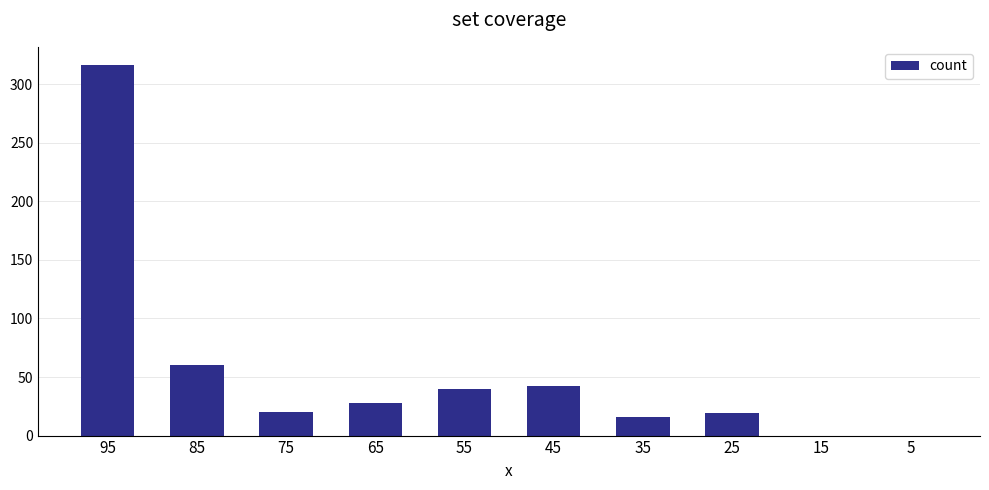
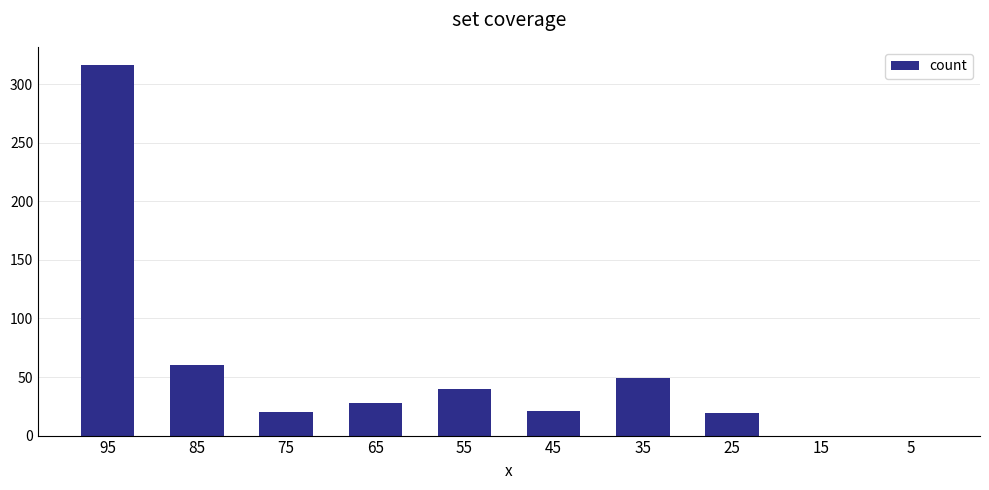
45: 42 -> 21
35: 16 -> 49
